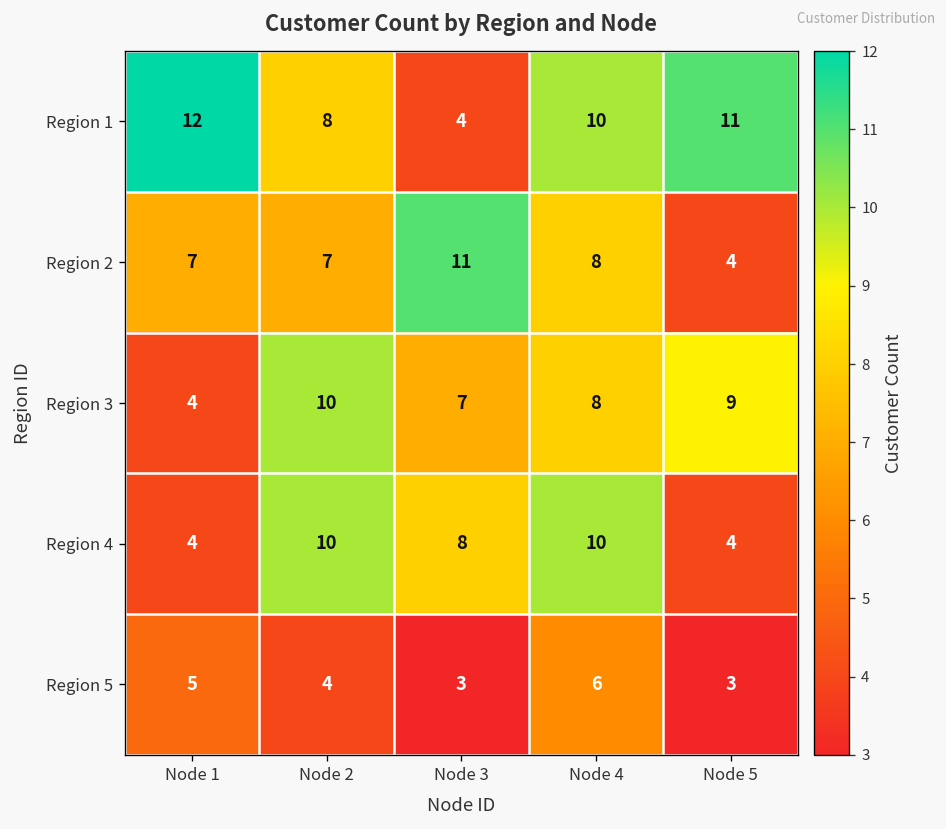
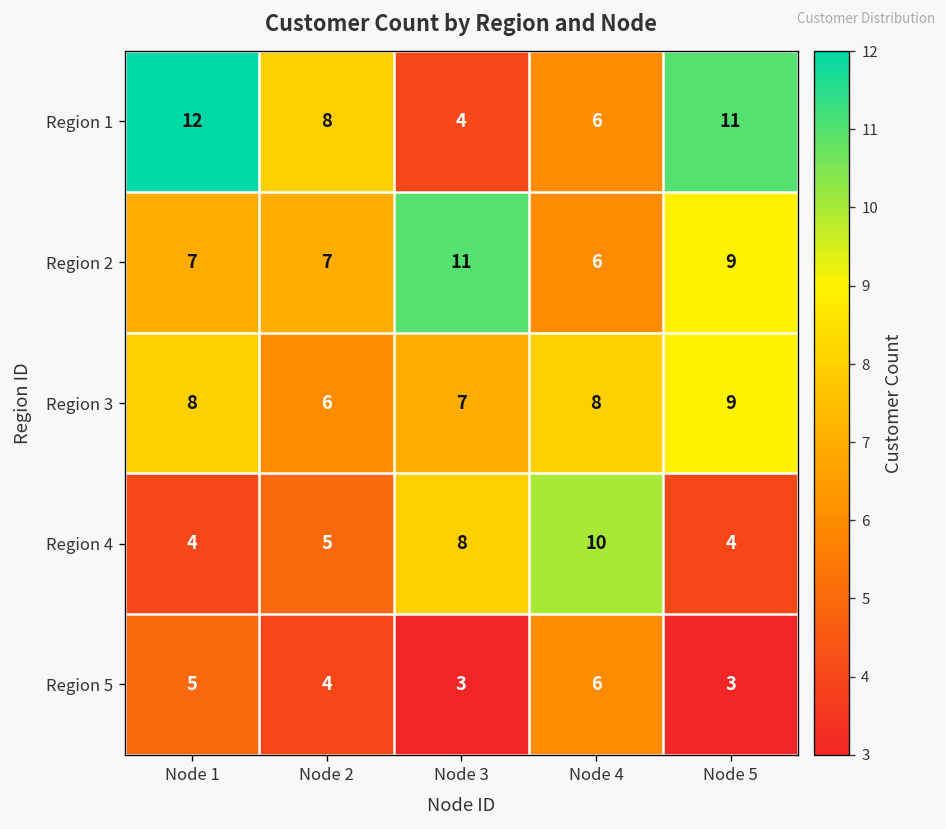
Region 1, Node 4: 10 -> 6
Region 2, Node 4: 8 -> 6
Region 2, Node 5: 4 -> 9
Region 3, Node 1: 4 -> 8
Region 3, Node 2: 10 -> 6
Region 4, Node 2: 10 -> 5
